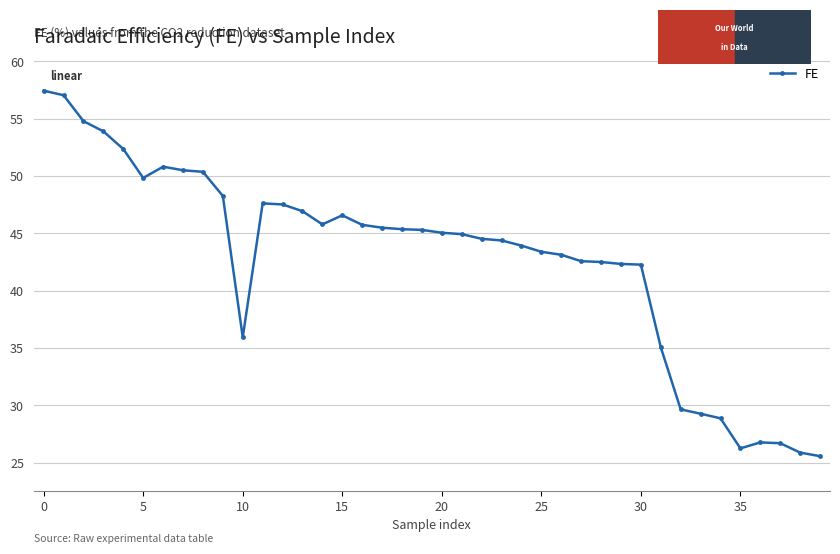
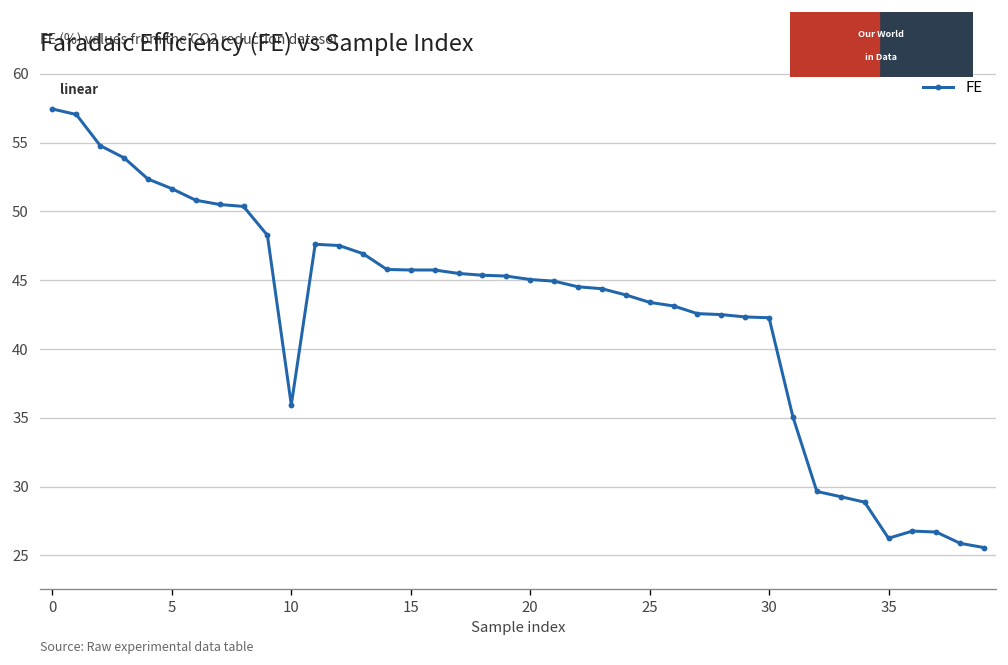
5: 49.8 -> 51.7
15: 46.6 -> 45.7
